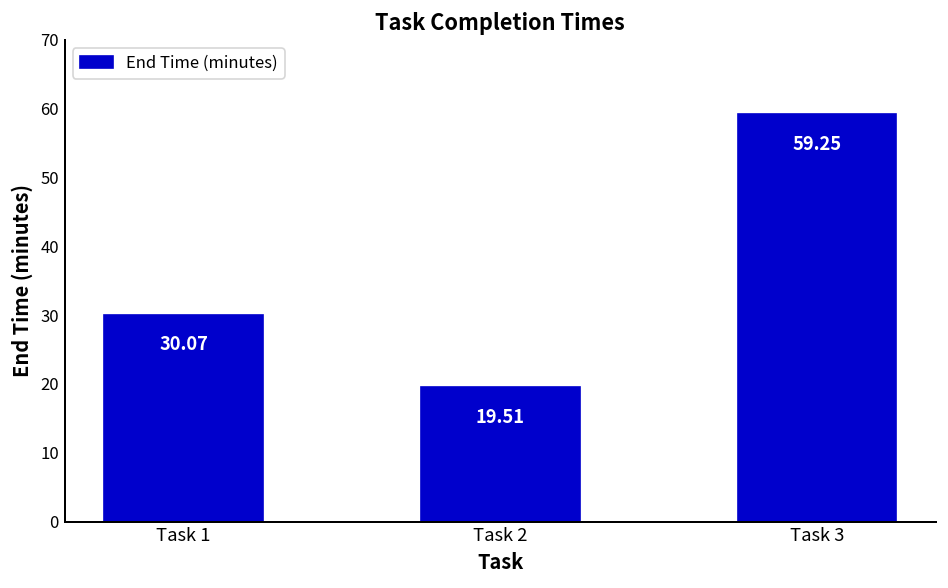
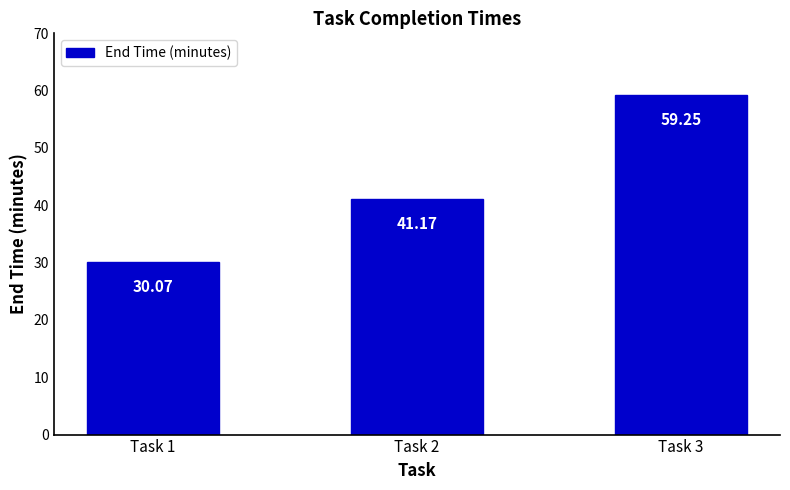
Task 2: 19.51 -> 41.17
